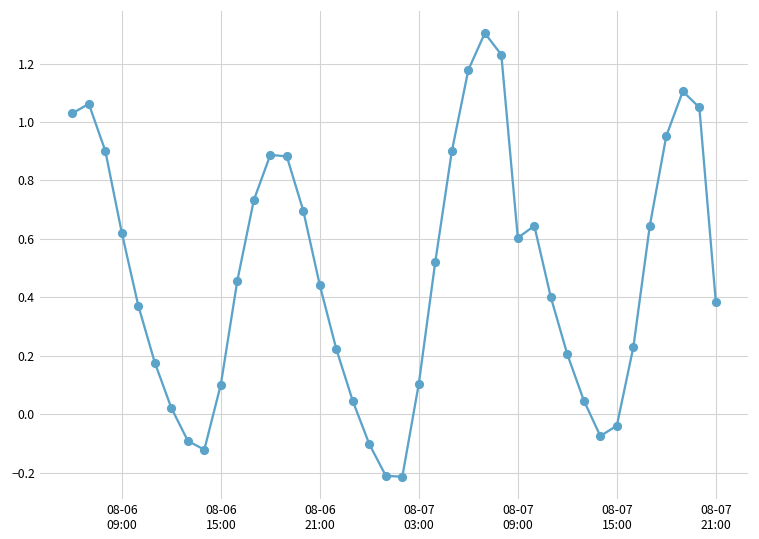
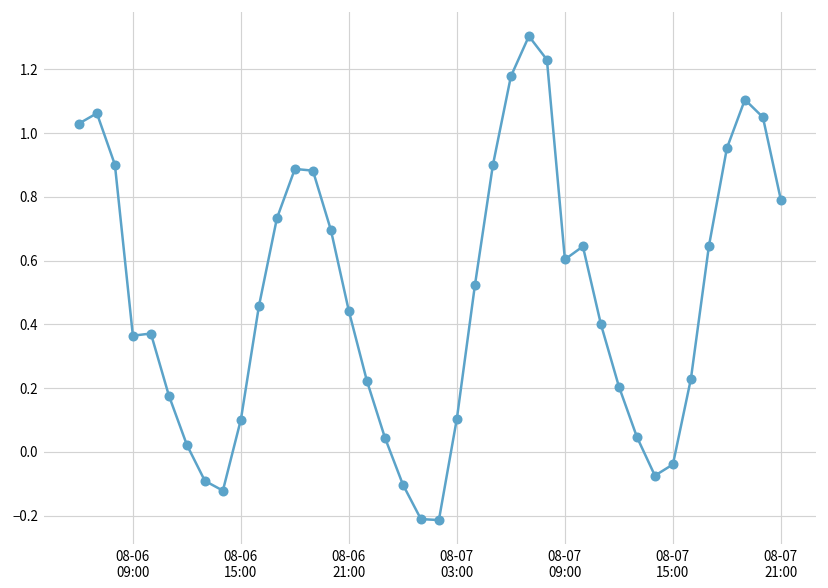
08-06 09:00: 0.62 -> 0.36
08-07 21:00: 0.38 -> 0.79
